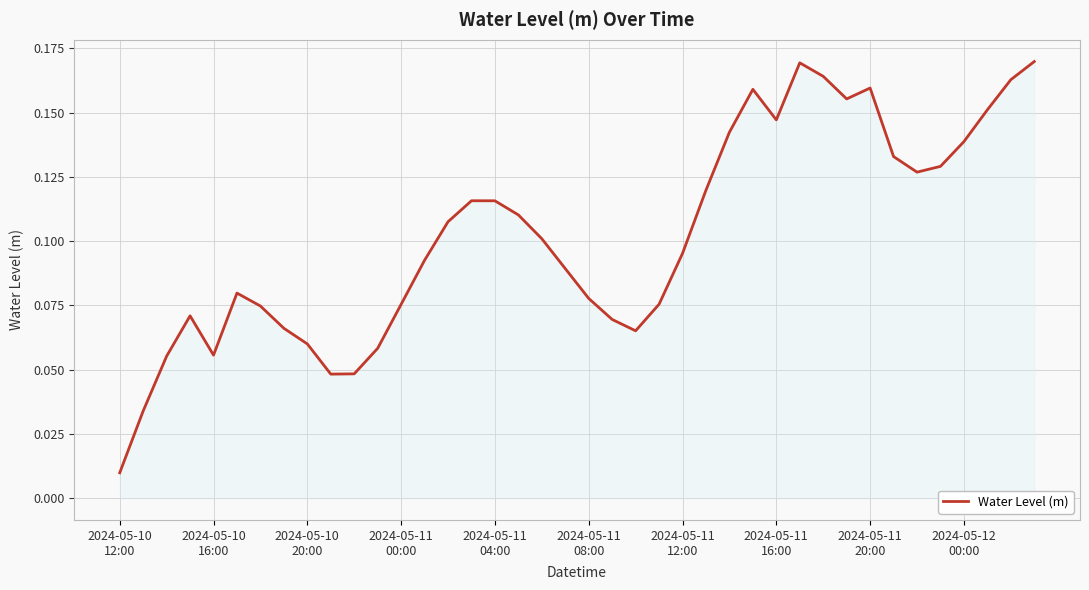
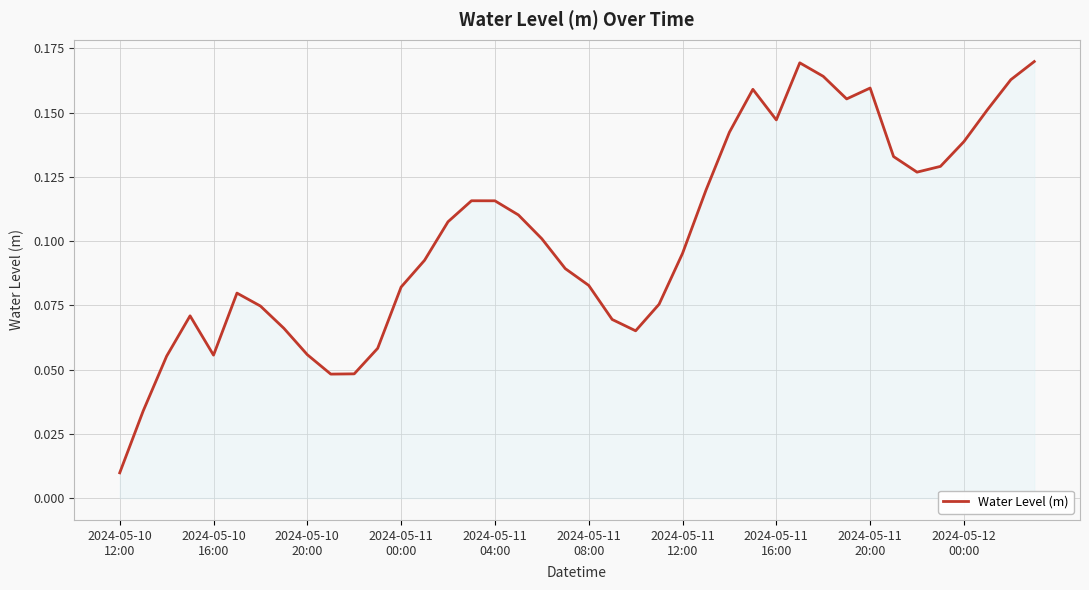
2024-05-10 20:00: 0.060 -> 0.056
2024-05-11 00:00: 0.075 -> 0.082
2024-05-11 08:00: 0.078 -> 0.083
